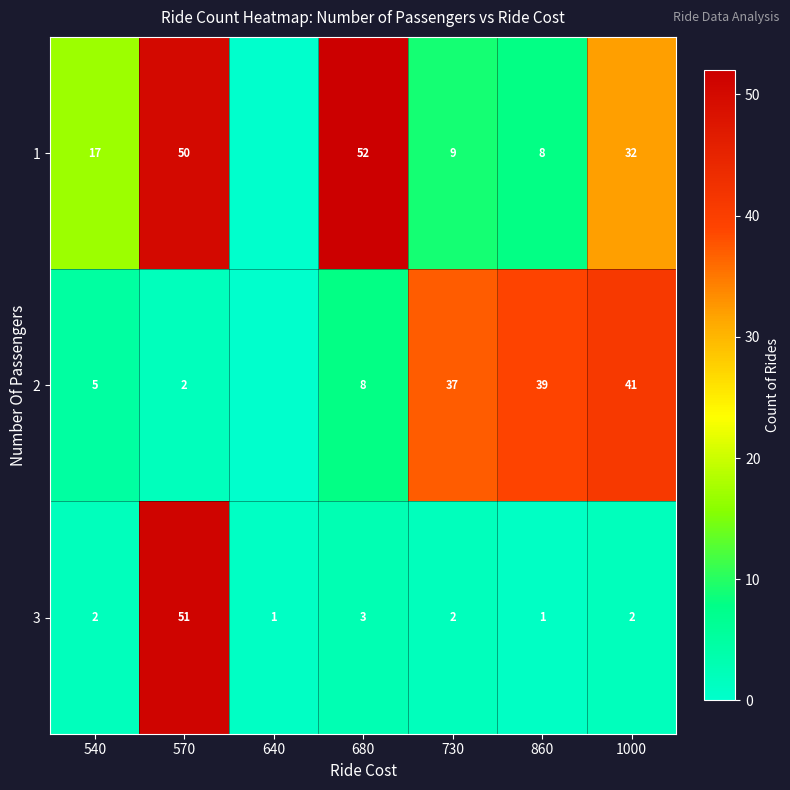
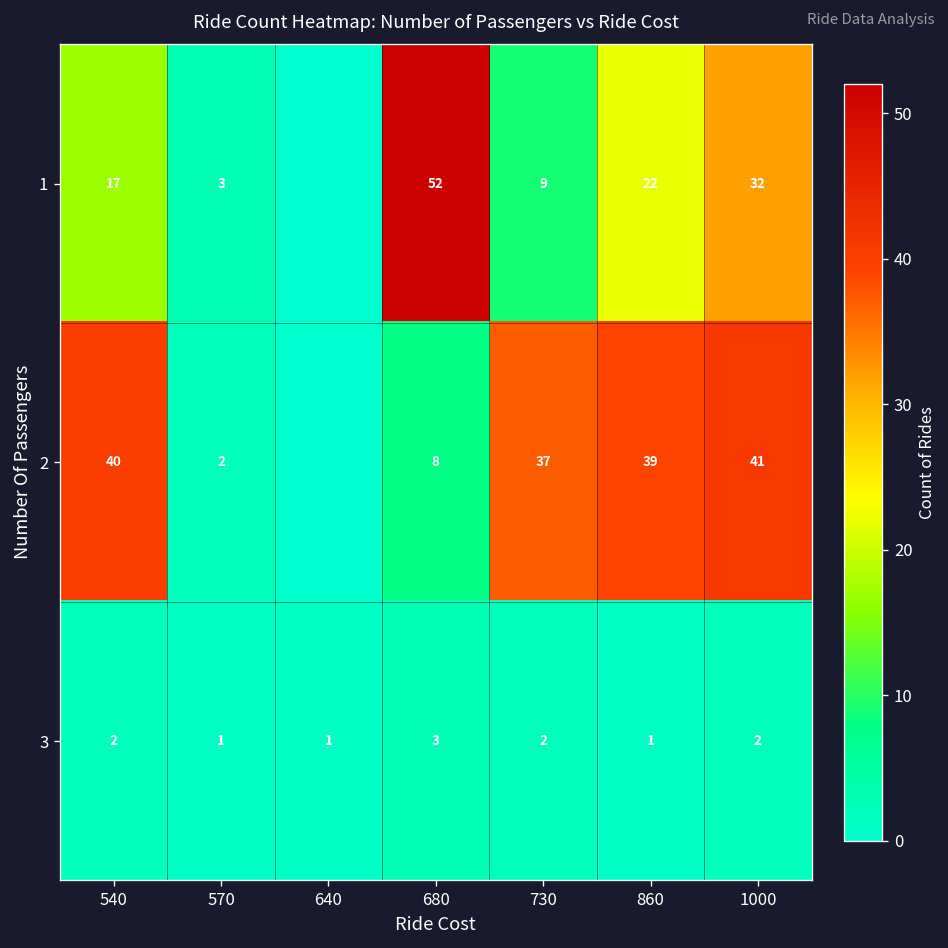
1, 570: 50 -> 3
1, 860: 8 -> 22
2, 540: 5 -> 40
3, 570: 51 -> 1
